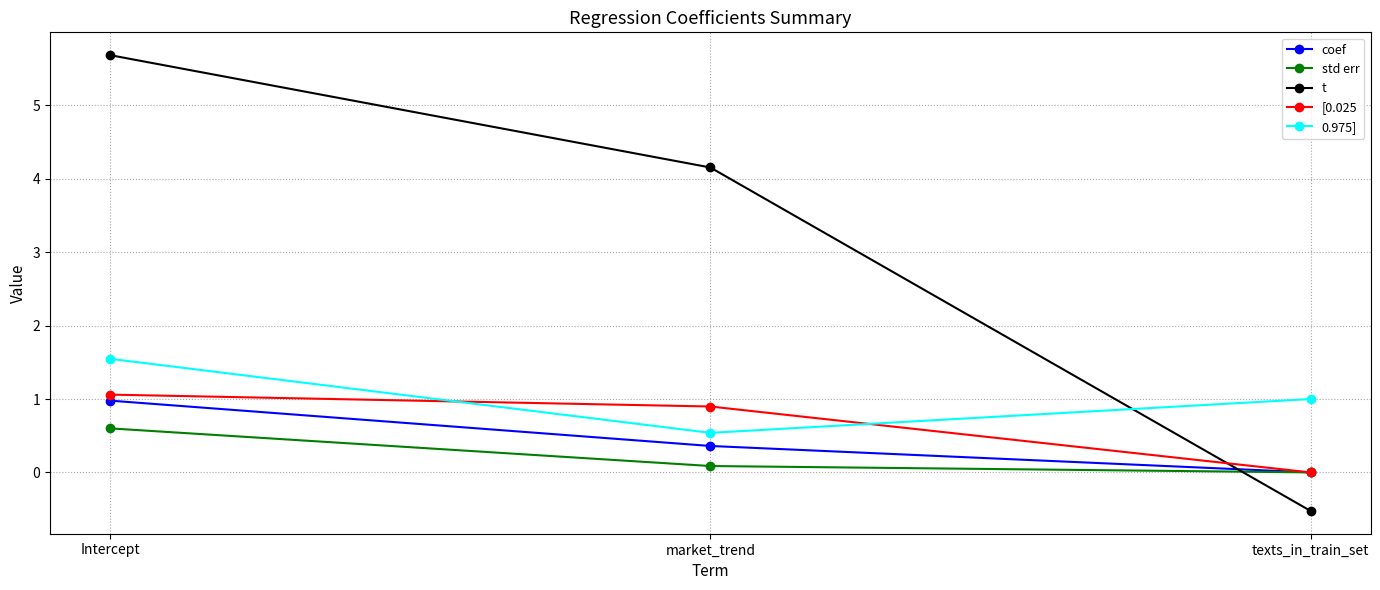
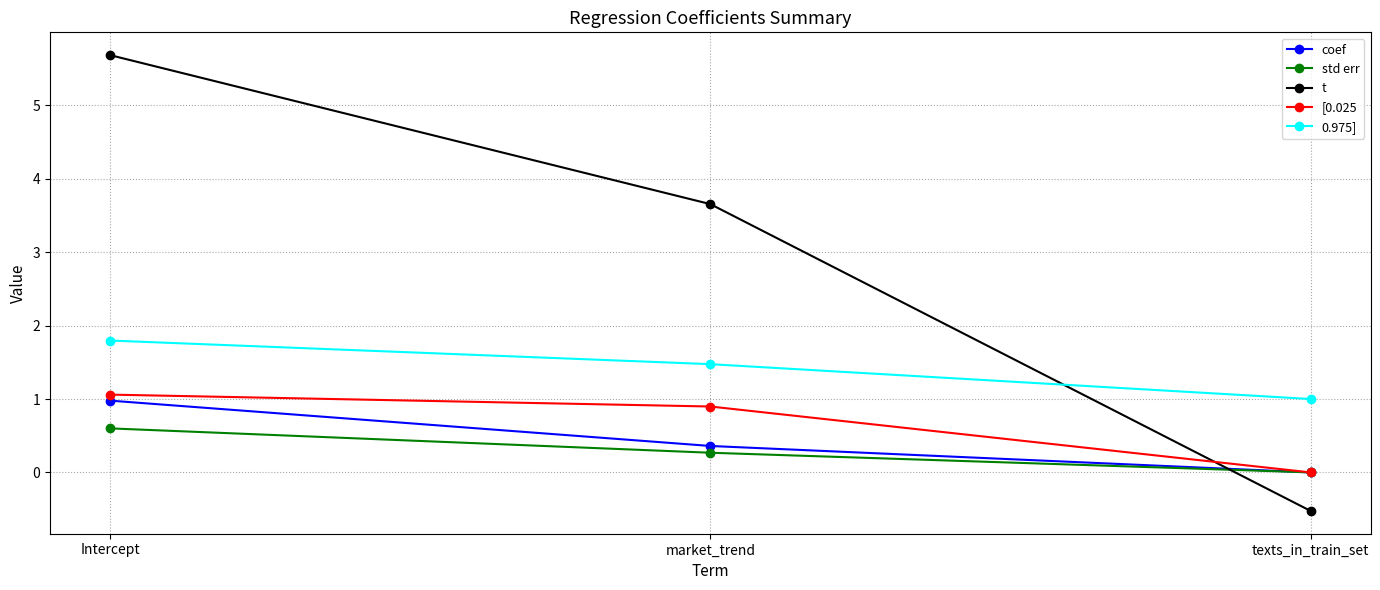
0.975], Intercept: 1.5 -> 1.8
std err, market_trend: 0.1 -> 0.3
t, market_trend: 4.2 -> 3.7
0.975], market_trend: 0.5 -> 1.5
